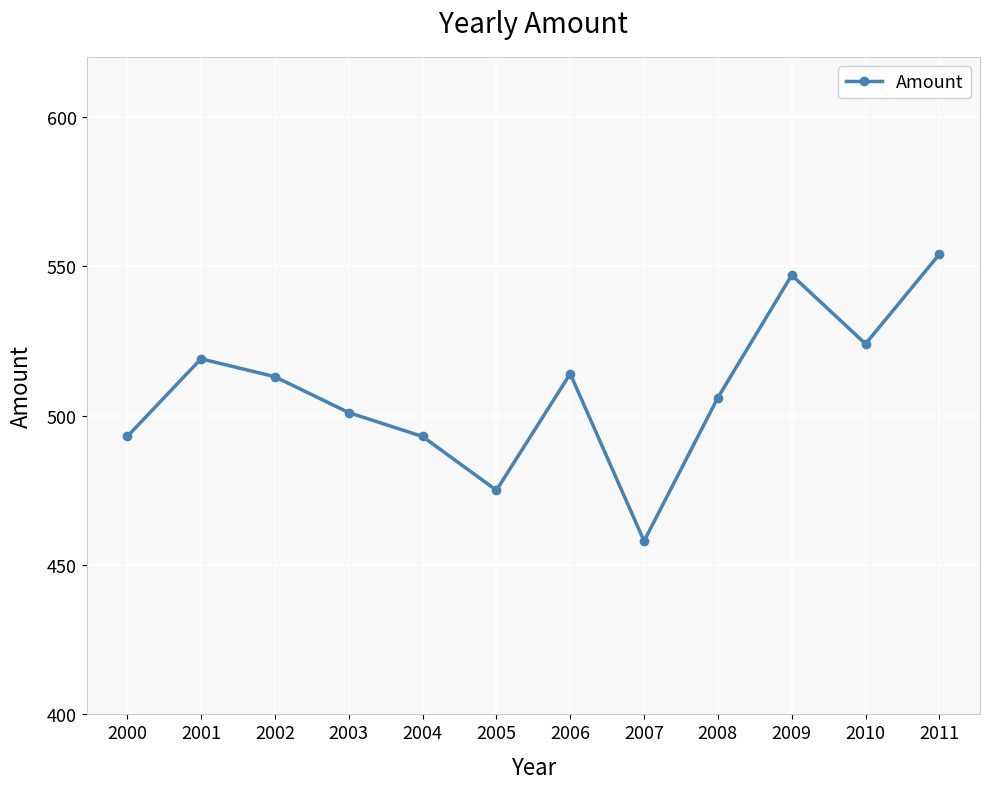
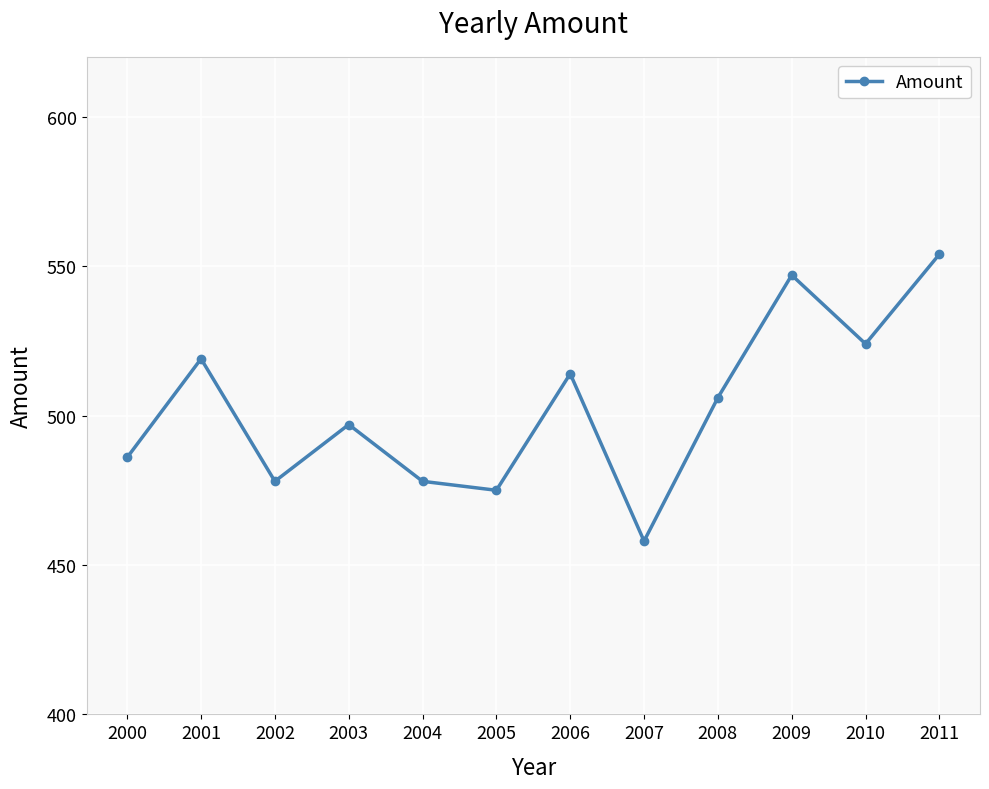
2000: 493 -> 486
2002: 513 -> 478
2003: 501 -> 497
2004: 493 -> 478
